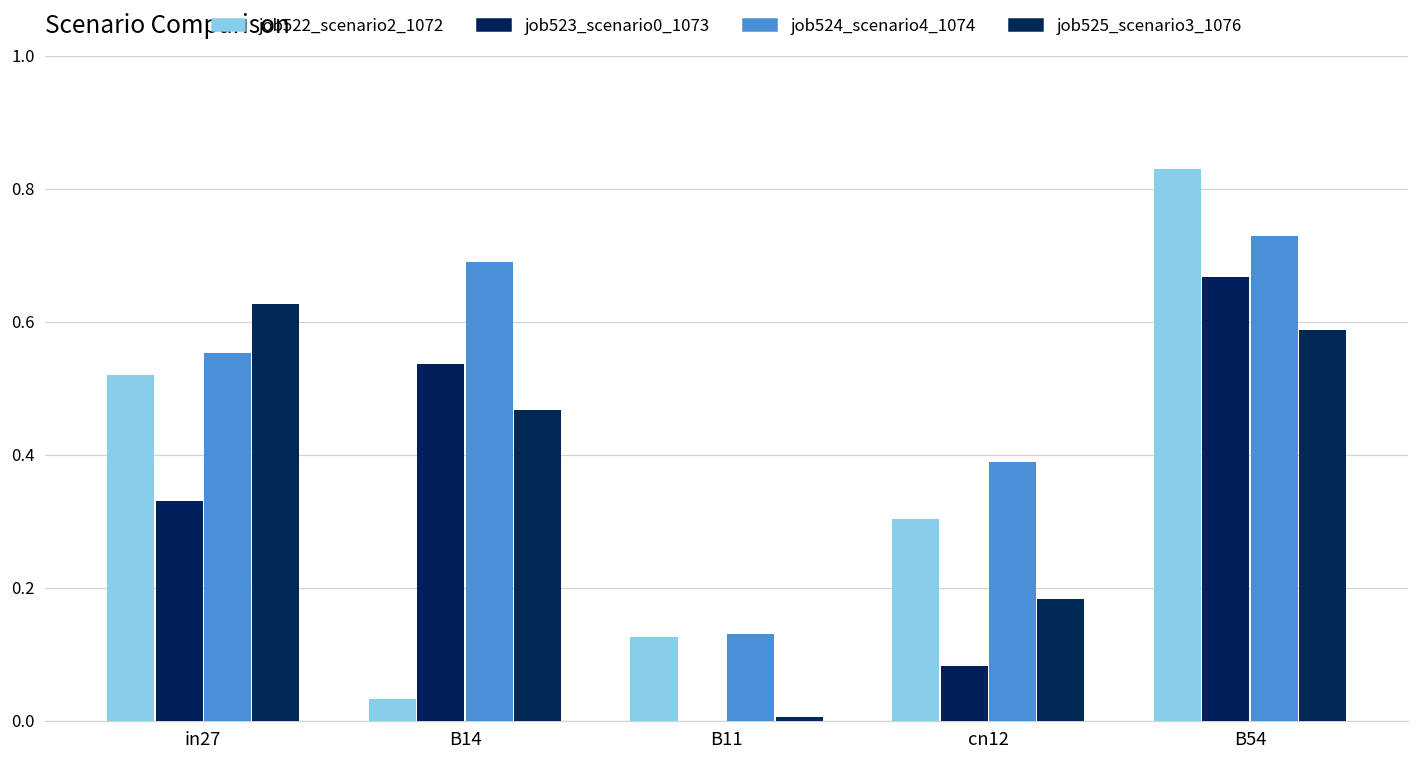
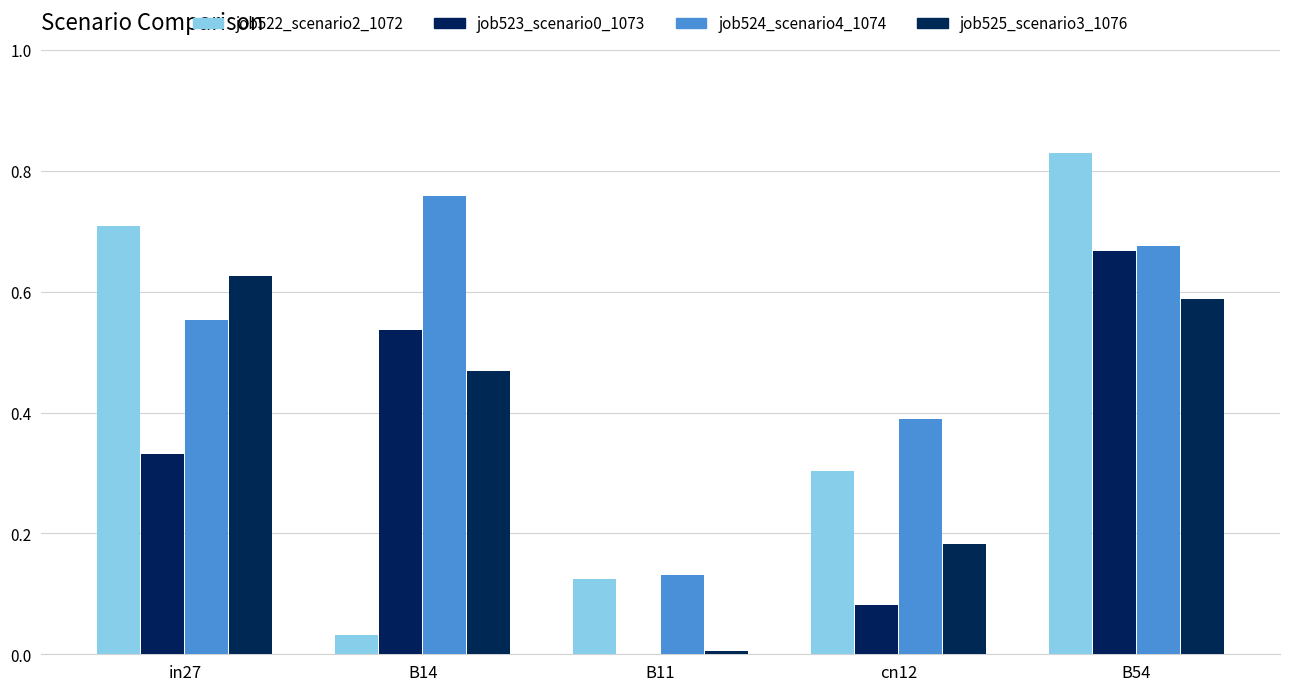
job522_scenario2_1072, in27: 0.52 -> 0.71
job524_scenario4_1074, B14: 0.69 -> 0.76
job524_scenario4_1074, B54: 0.73 -> 0.68
